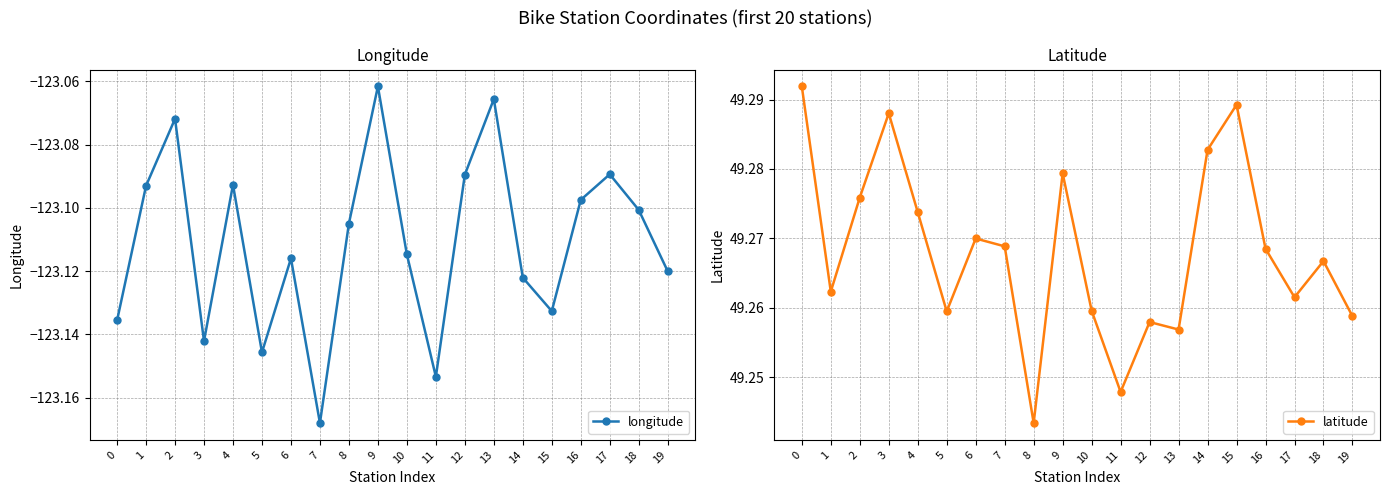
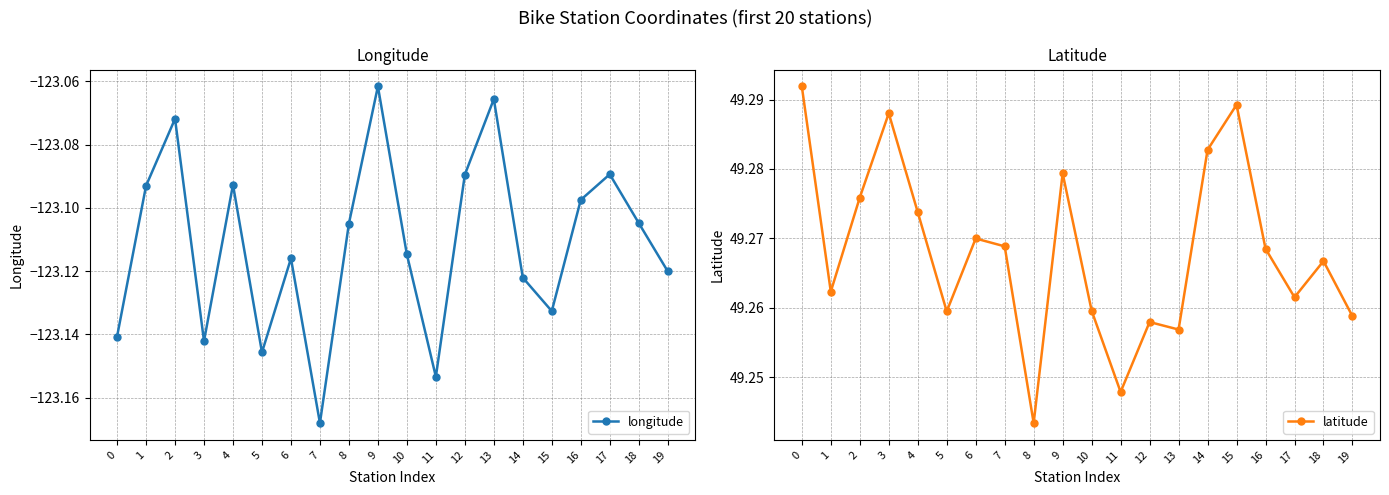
Longitude, 0: -123.136 -> -123.141
Longitude, 18: -123.101 -> -123.105
